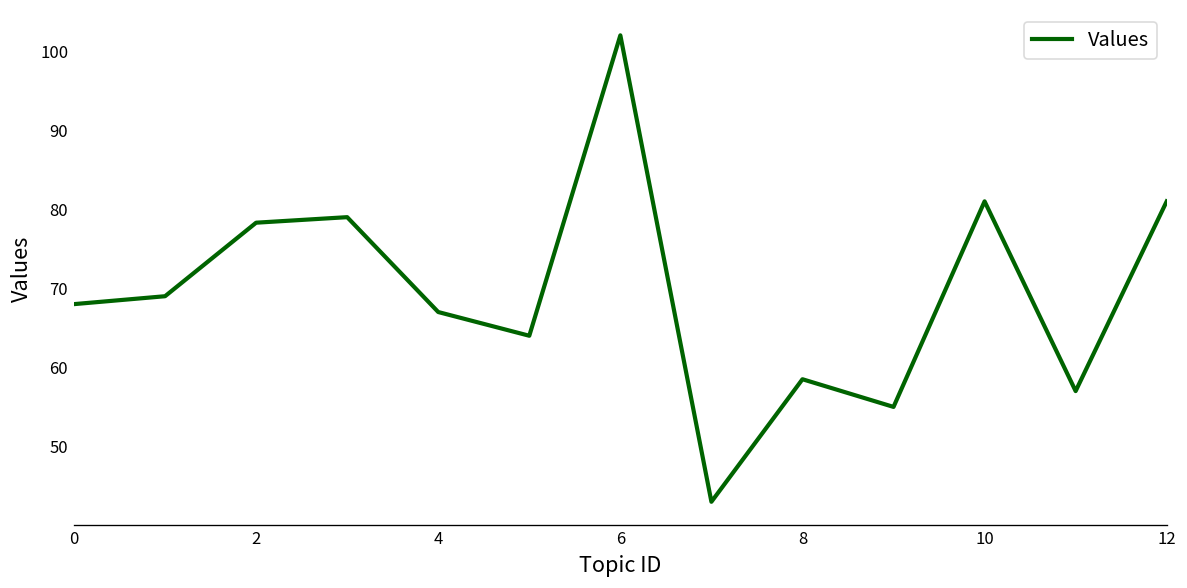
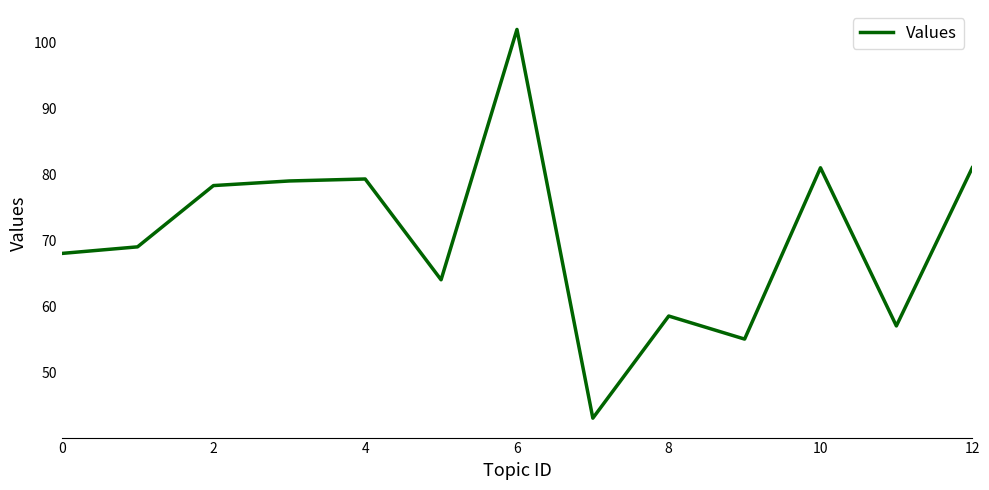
4: 67 -> 79
